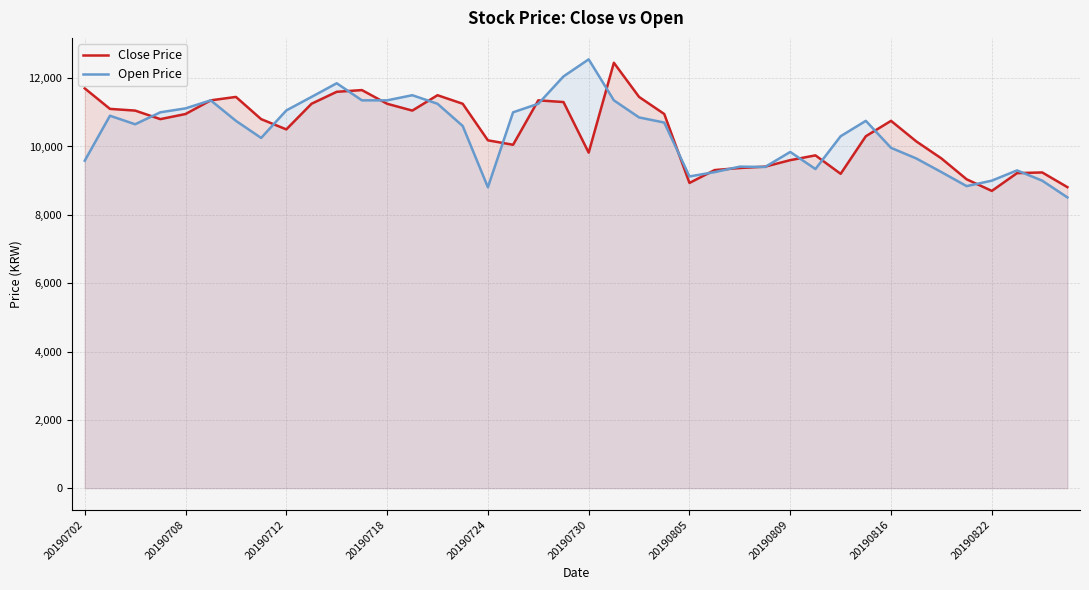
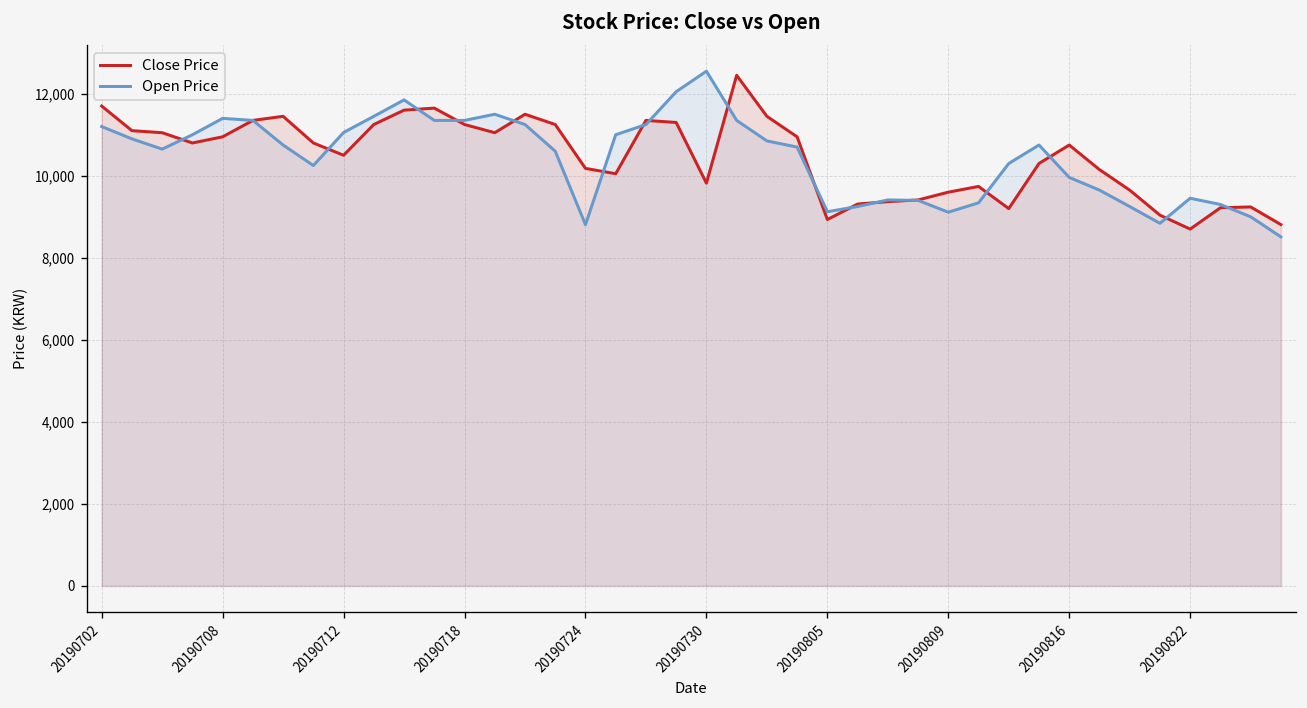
Open Price, 20190702: 9,600 -> 11,200
Open Price, 20190708: 11,100 -> 11,400
Open Price, 20190809: 9,800 -> 9,100
Open Price, 20190822: 9,000 -> 9,500
